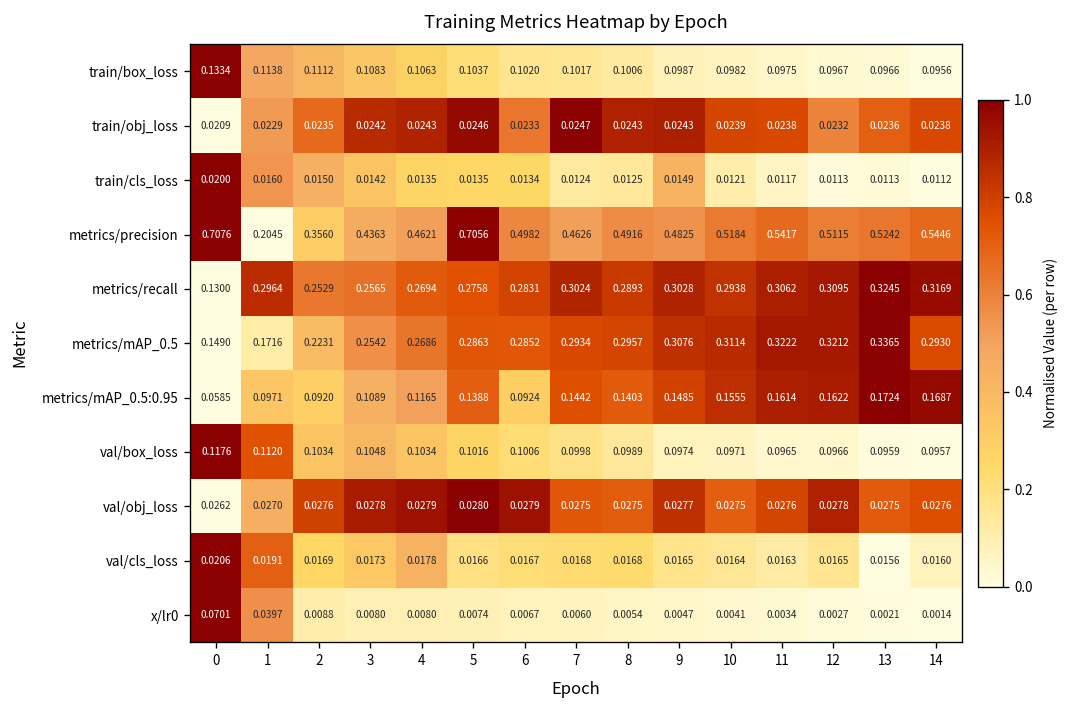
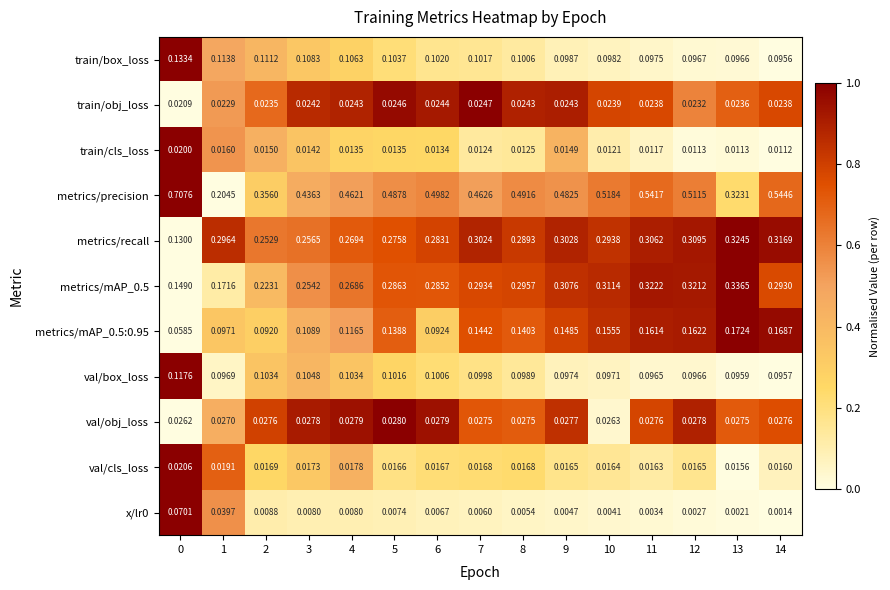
train/obj_loss, 6: 0.0233 -> 0.0244
metrics/precision, 5: 0.7056 -> 0.4878
metrics/precision, 13: 0.5242 -> 0.3231
val/box_loss, 1: 0.1120 -> 0.0969
val/obj_loss, 10: 0.0275 -> 0.0263
